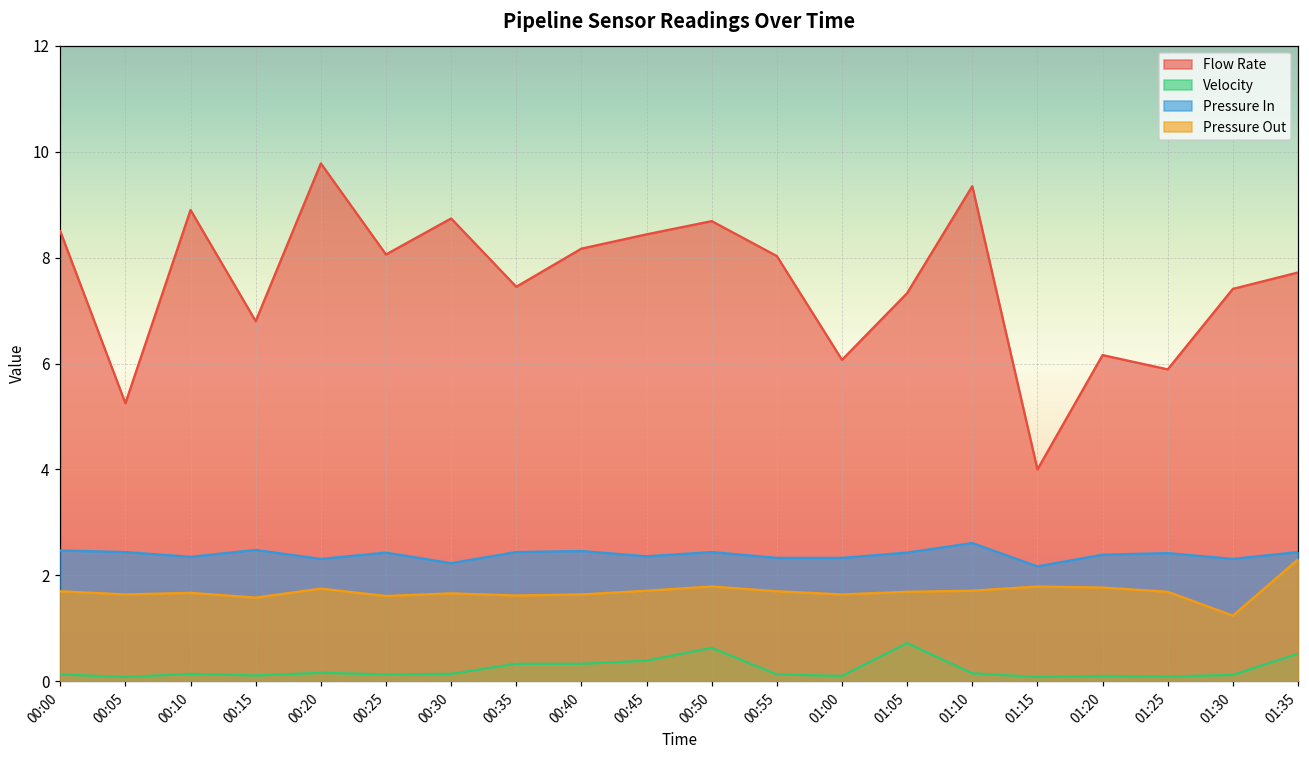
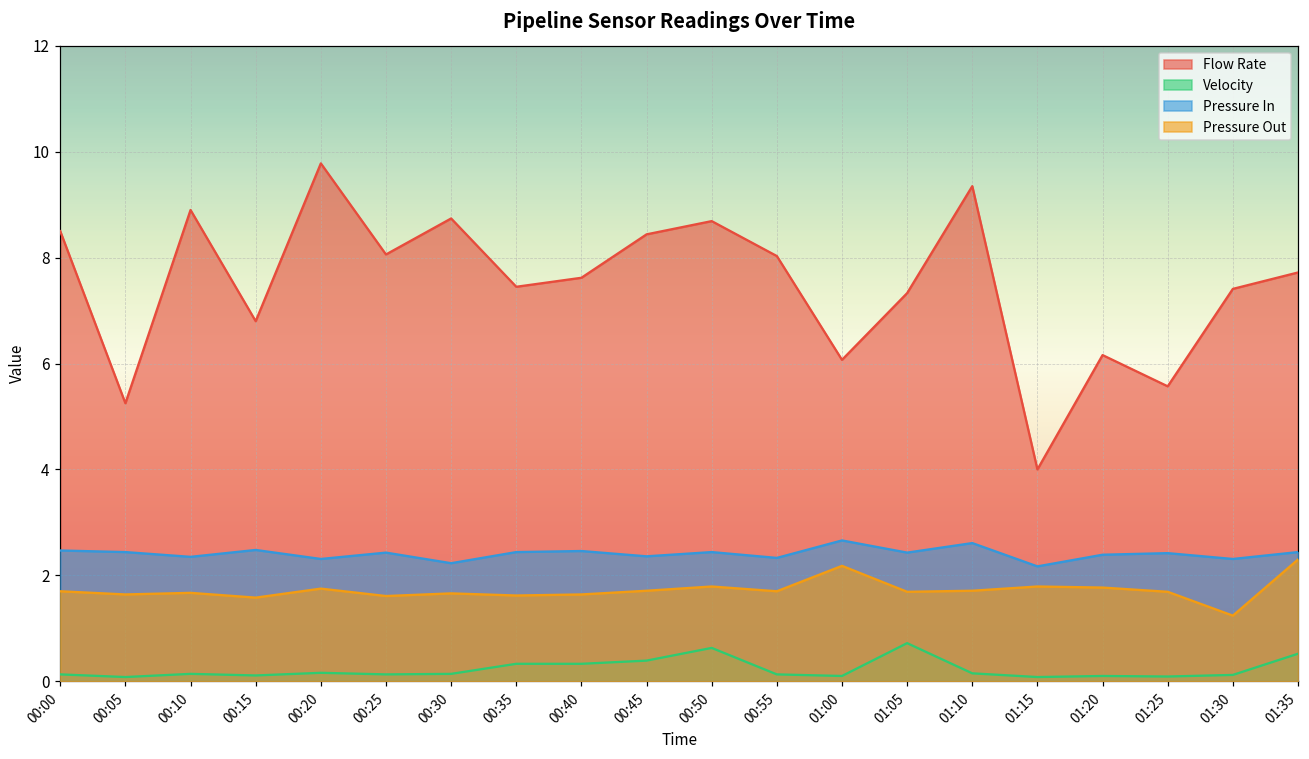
Flow Rate, 00:40: 8.2 -> 7.6
Pressure In, 01:00: 2.3 -> 2.7
Pressure Out, 01:00: 1.6 -> 2.2
Flow Rate, 01:25: 5.9 -> 5.6
